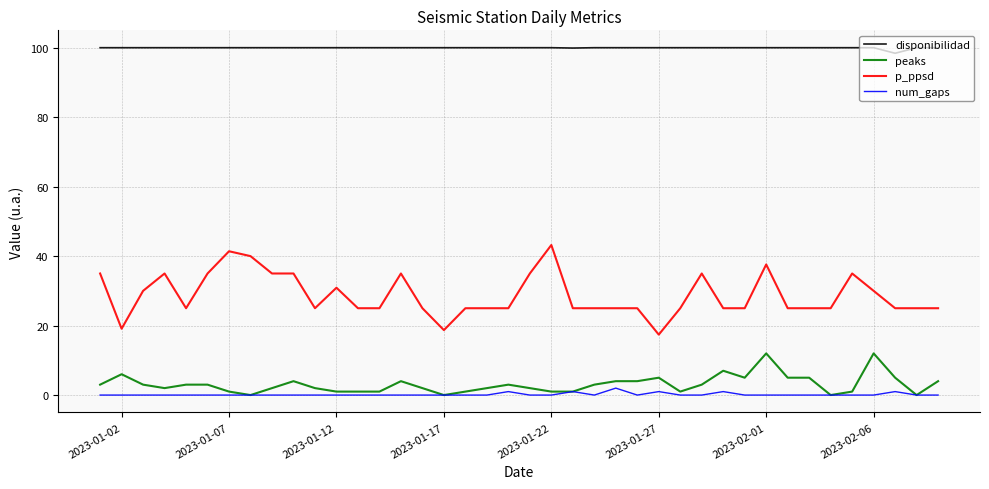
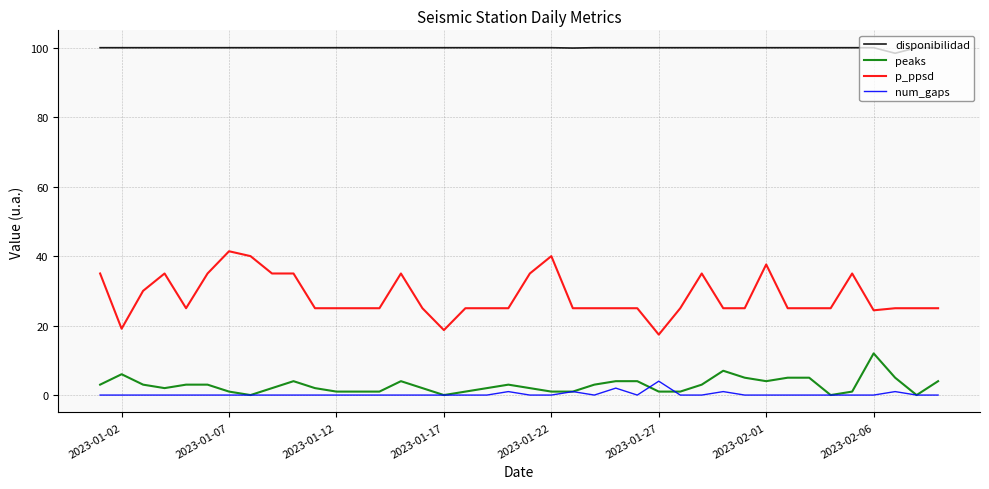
p_ppsd, 2023-01-12: 31 -> 25
p_ppsd, 2023-01-22: 43 -> 40
peaks, 2023-01-27: 5 -> 1
num_gaps, 2023-01-27: 1 -> 4
peaks, 2023-02-01: 12 -> 4
p_ppsd, 2023-02-06: 30 -> 24
